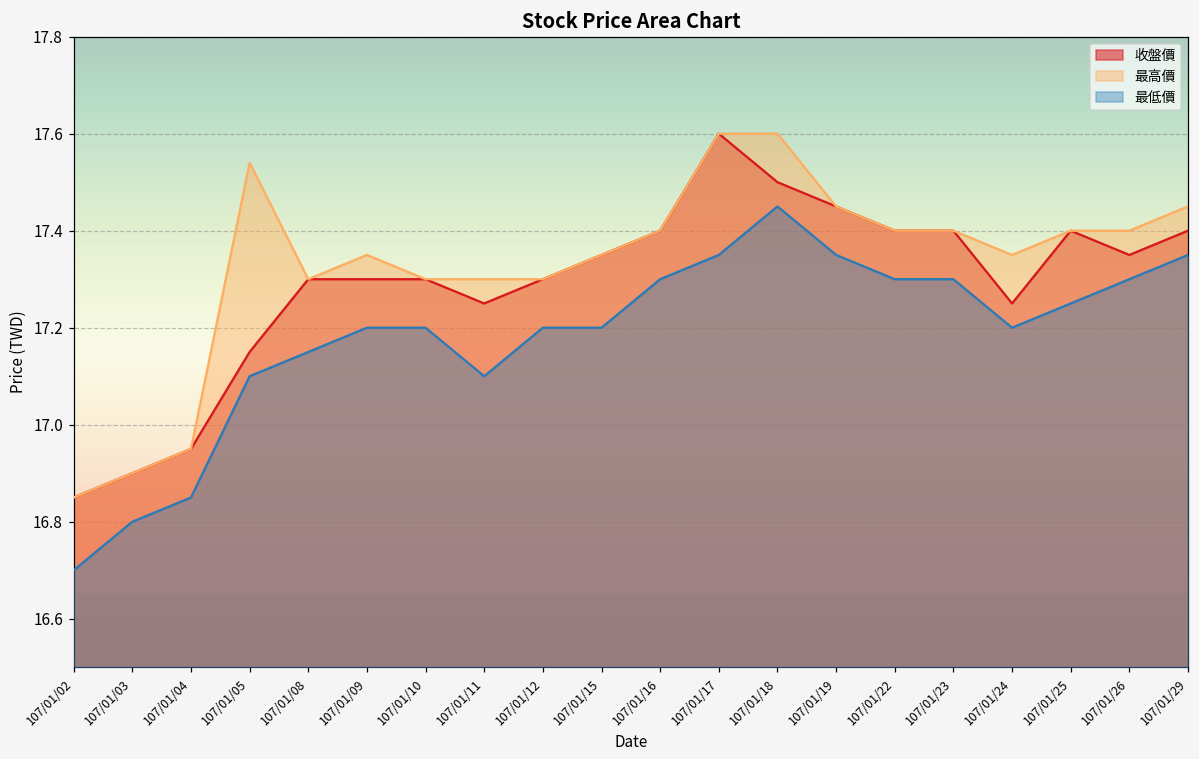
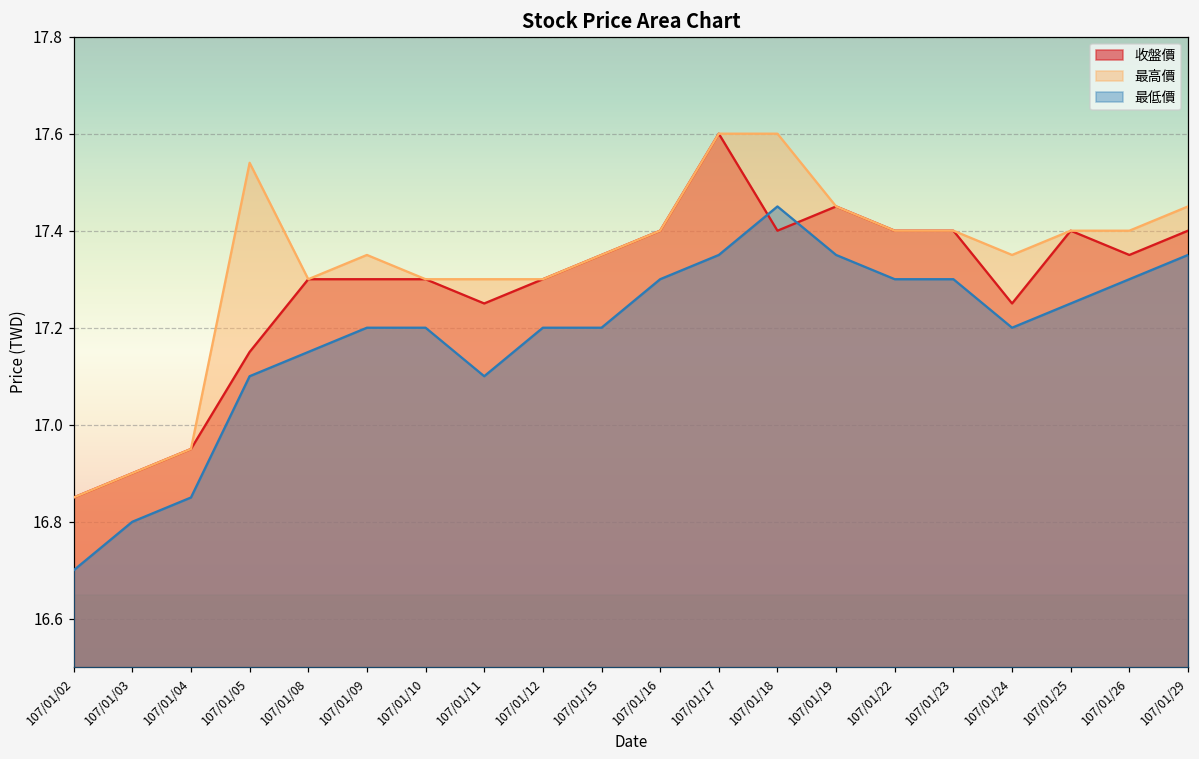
收盤價, 107/01/18: 17.5 -> 17.4
